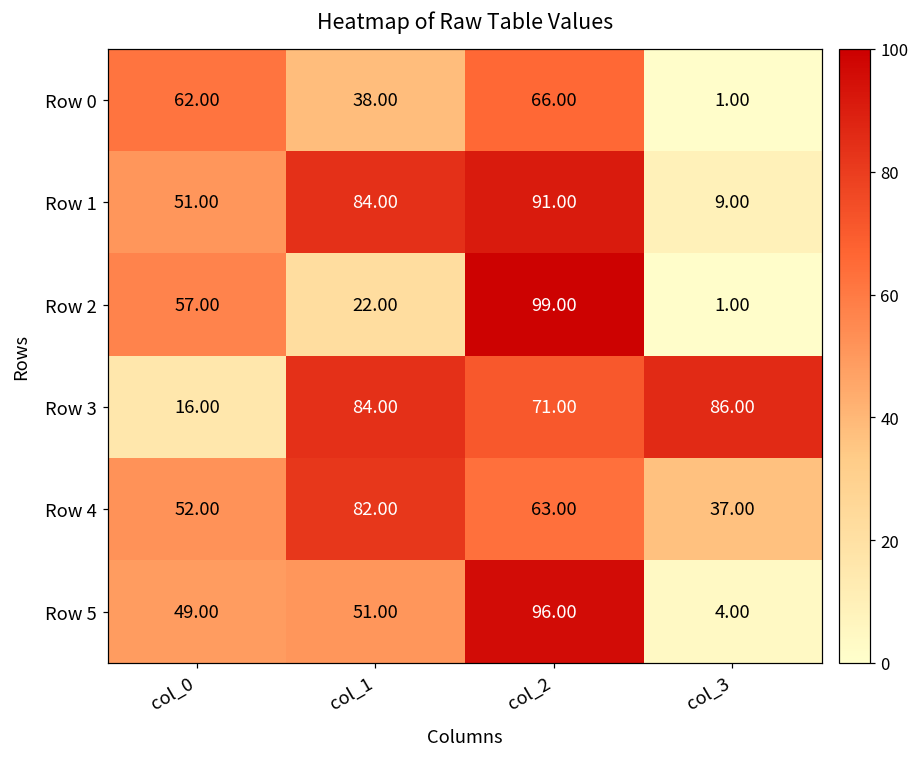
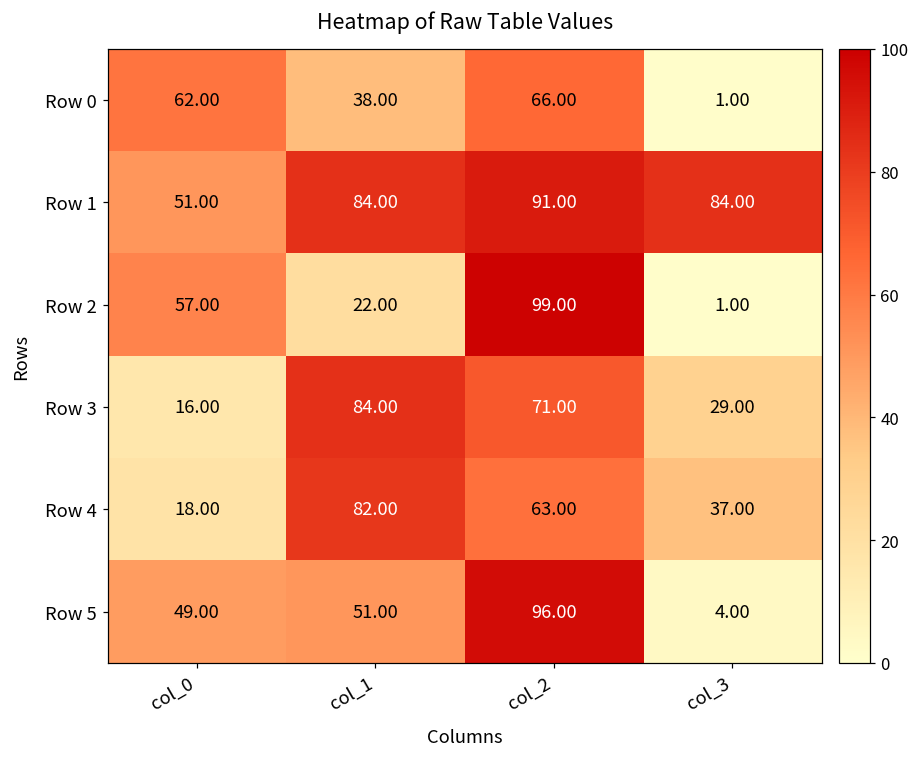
Row 1, col_3: 9.00 -> 84.00
Row 3, col_3: 86.00 -> 29.00
Row 4, col_0: 52.00 -> 18.00
